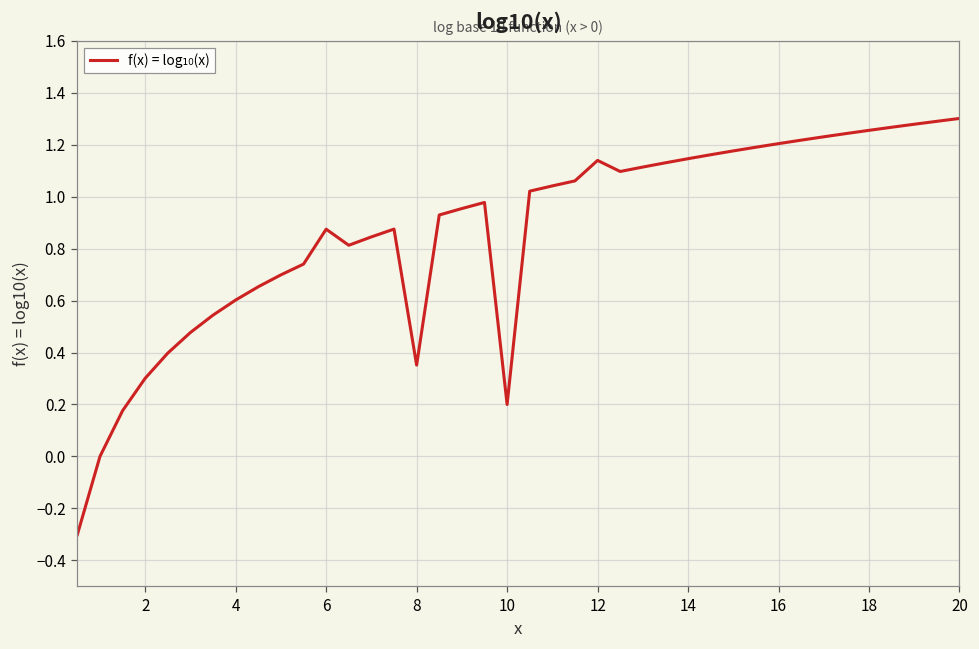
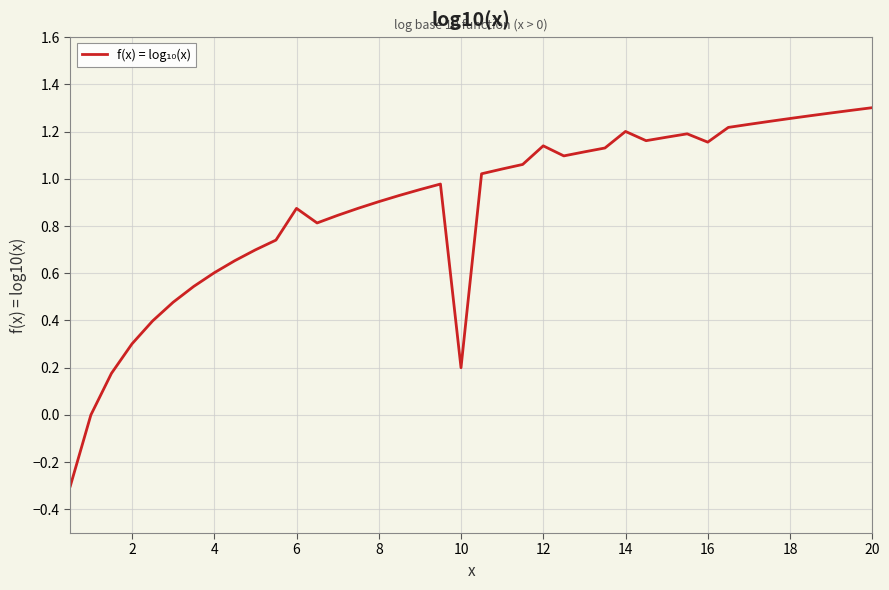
8: 0.35 -> 0.90
14: 1.15 -> 1.20
16: 1.20 -> 1.16
